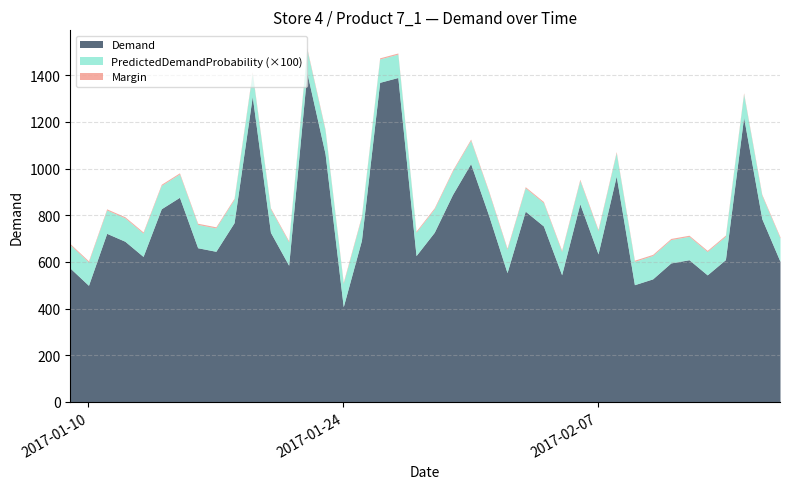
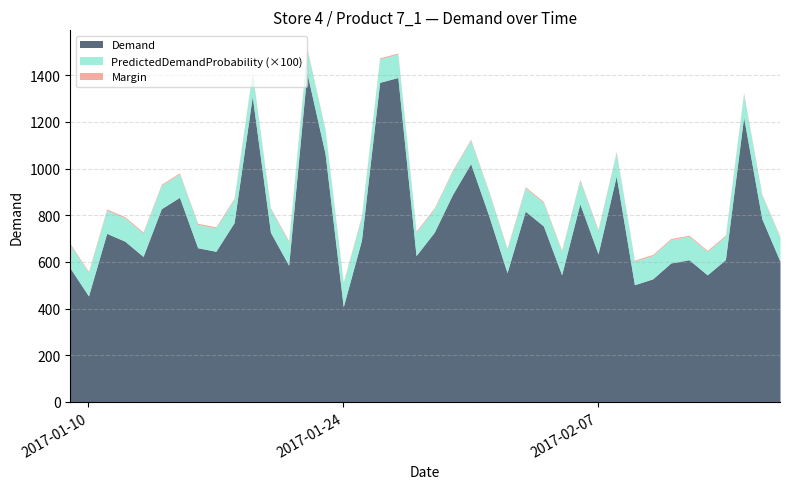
Demand, 2017-01-10: 500 -> 450
